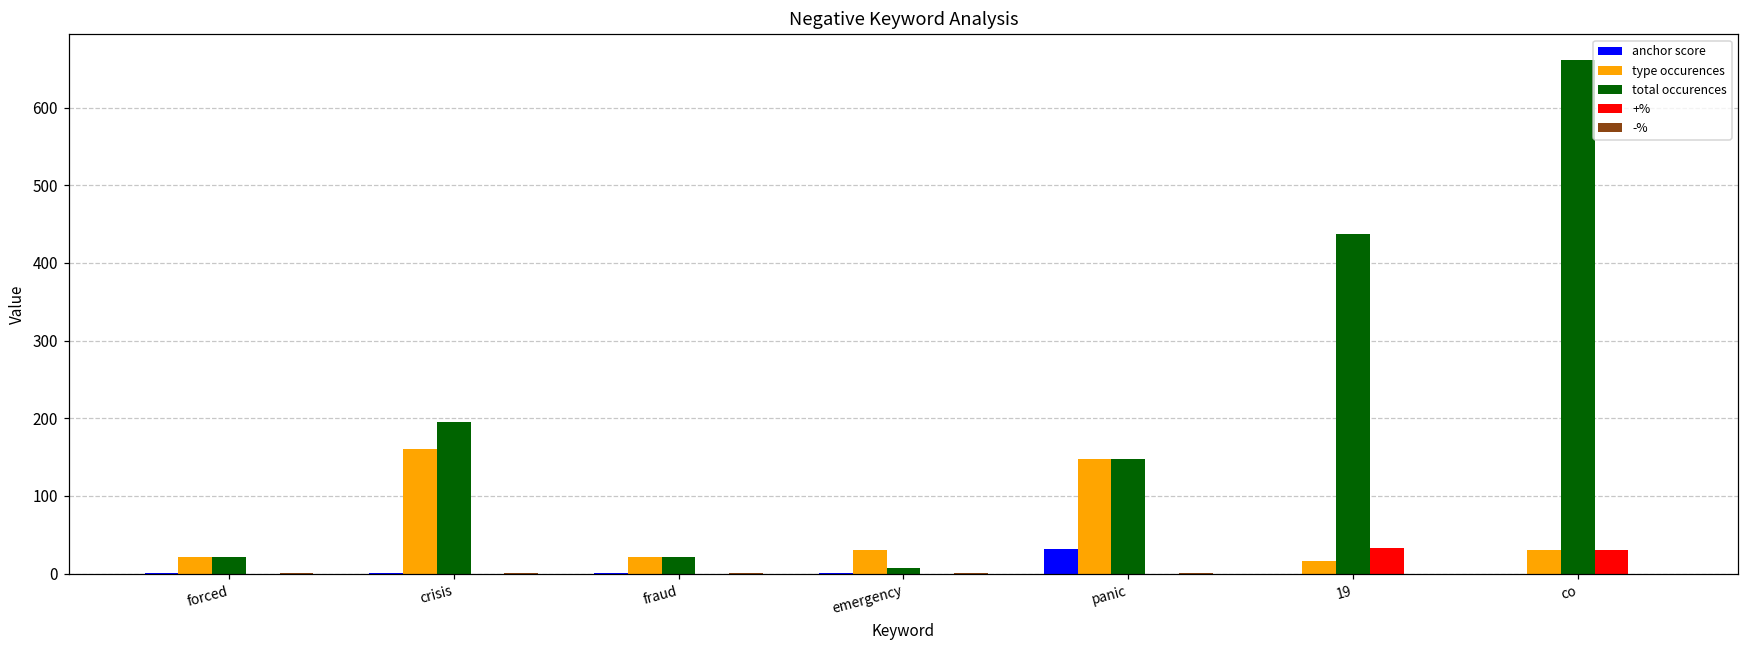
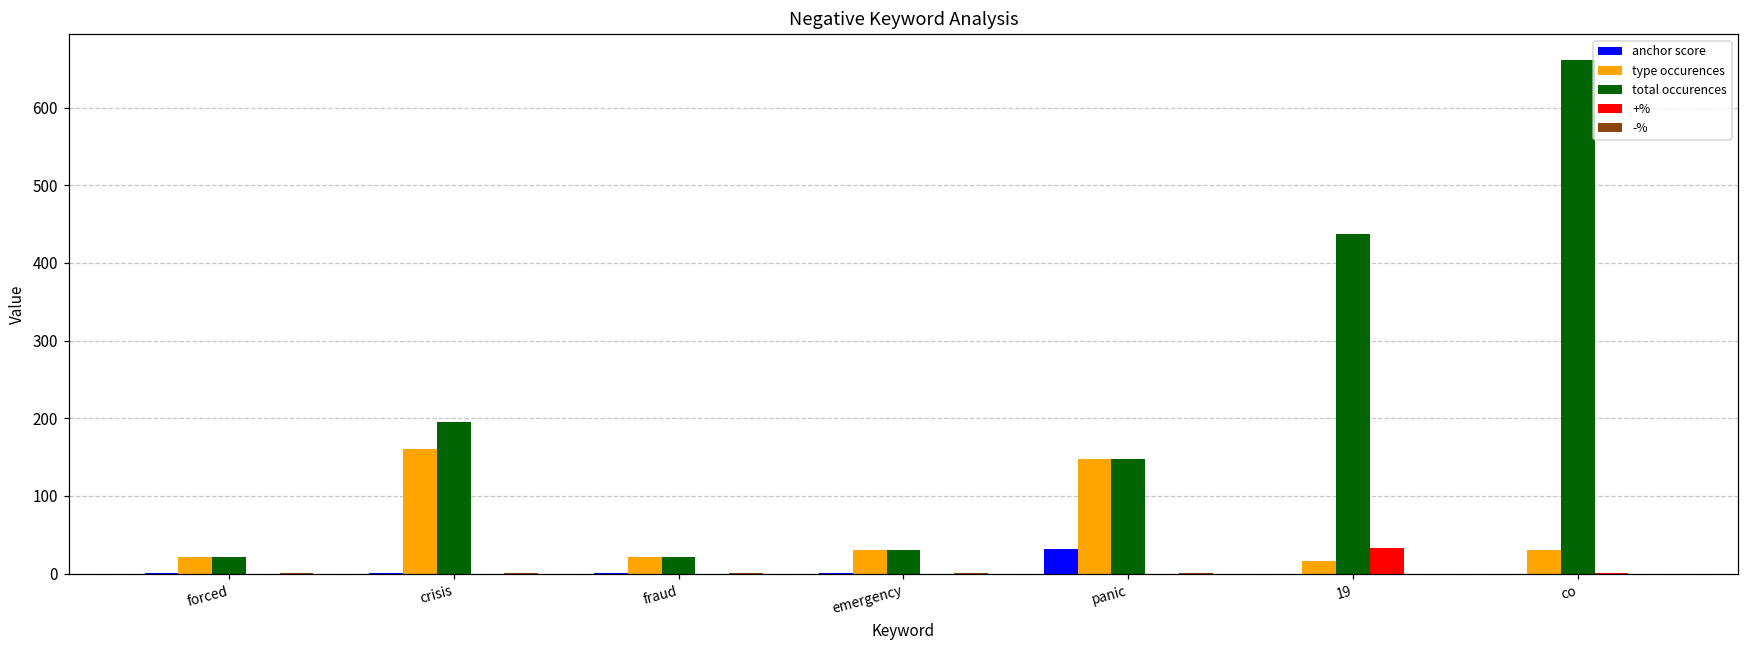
total occurences, emergency: 10 -> 30
+%, co: 30 -> 0
